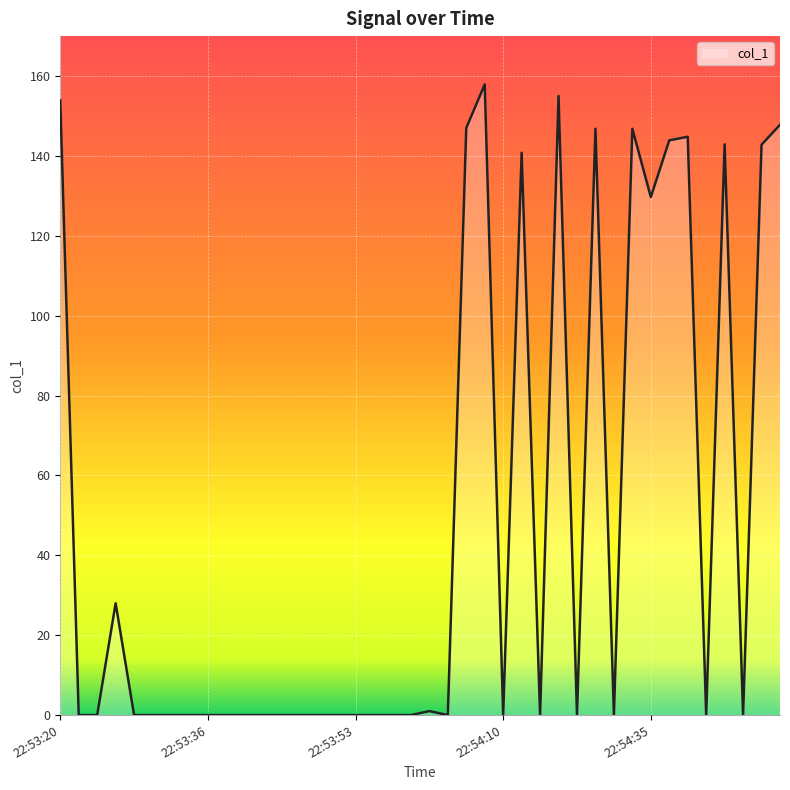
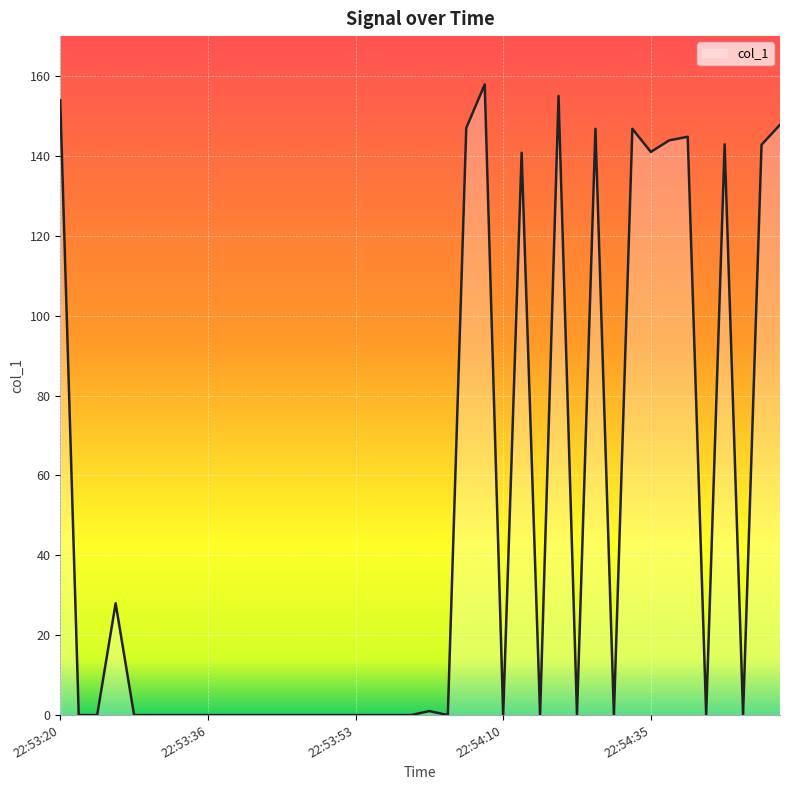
22:54:35: 130 -> 141
